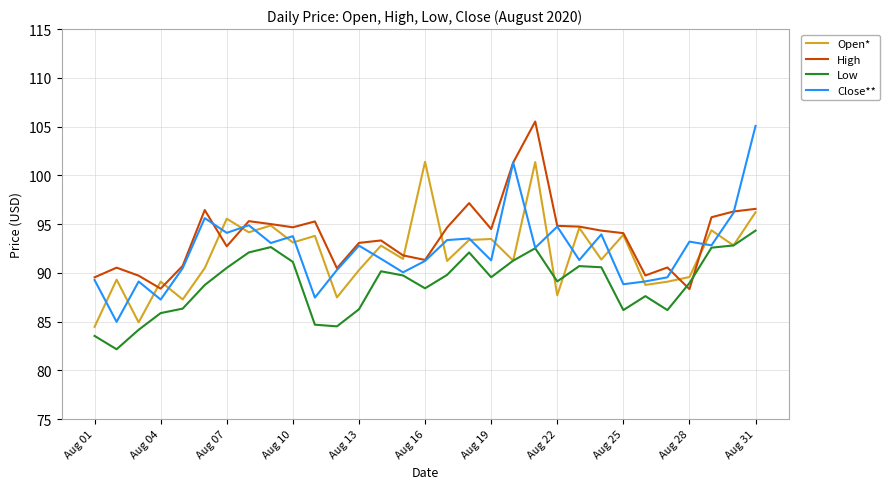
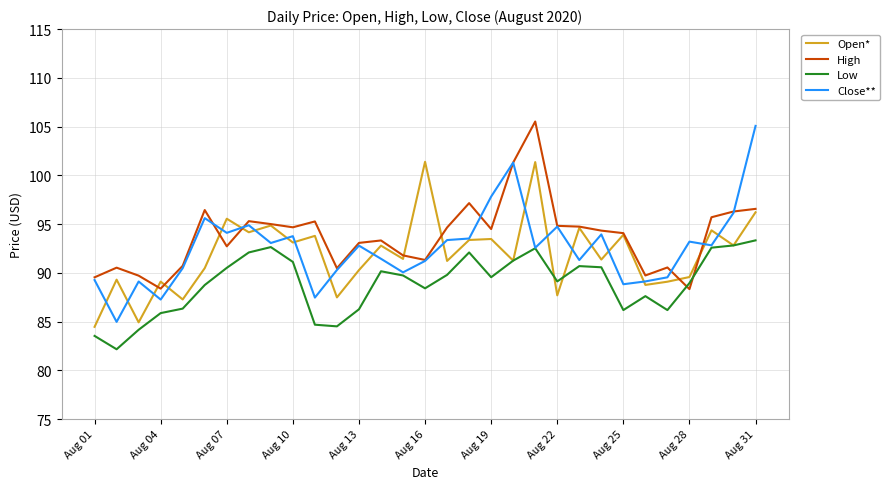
Close**, Aug 19: 91 -> 98
Low, Aug 31: 94 -> 93
